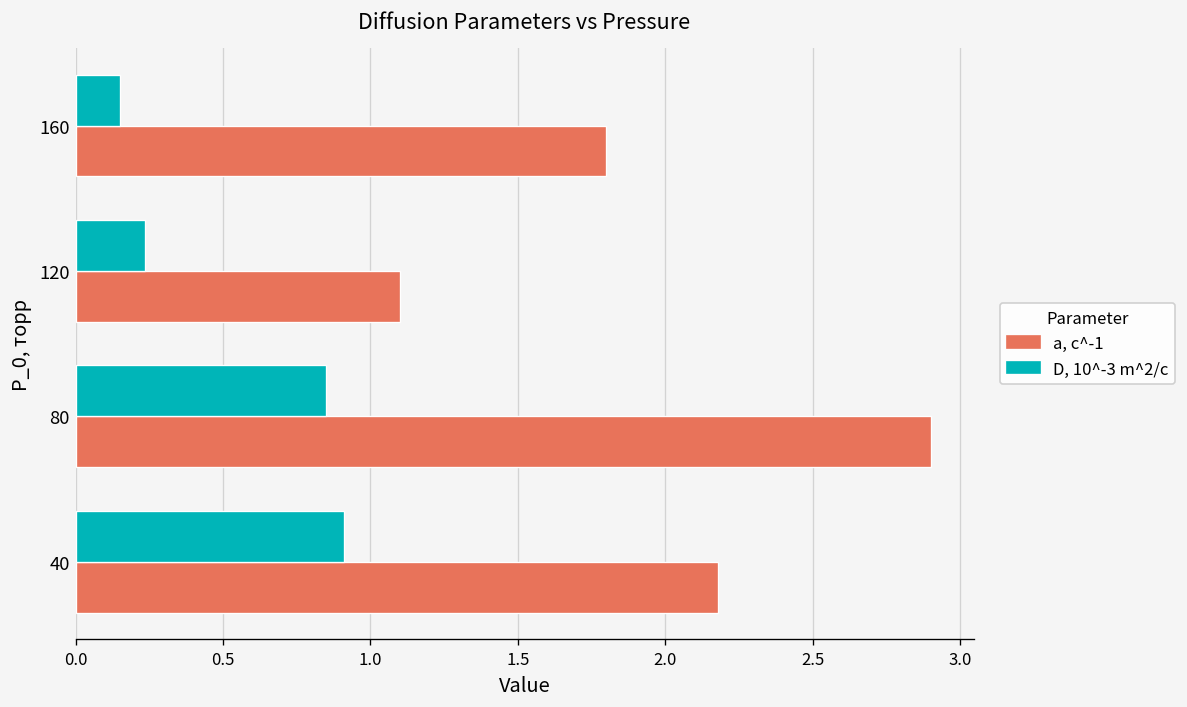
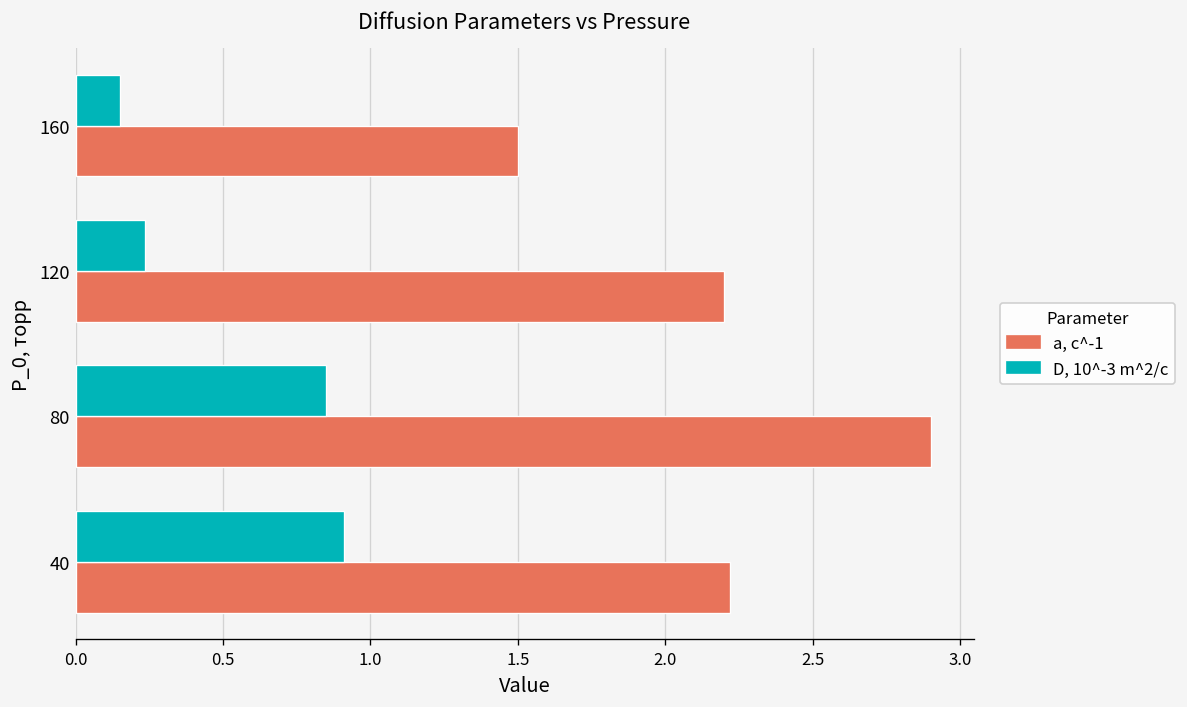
a, c^-1, 160: 1.8 -> 1.5
a, c^-1, 120: 1.1 -> 2.2
a, c^-1, 40: 2.18 -> 2.22
